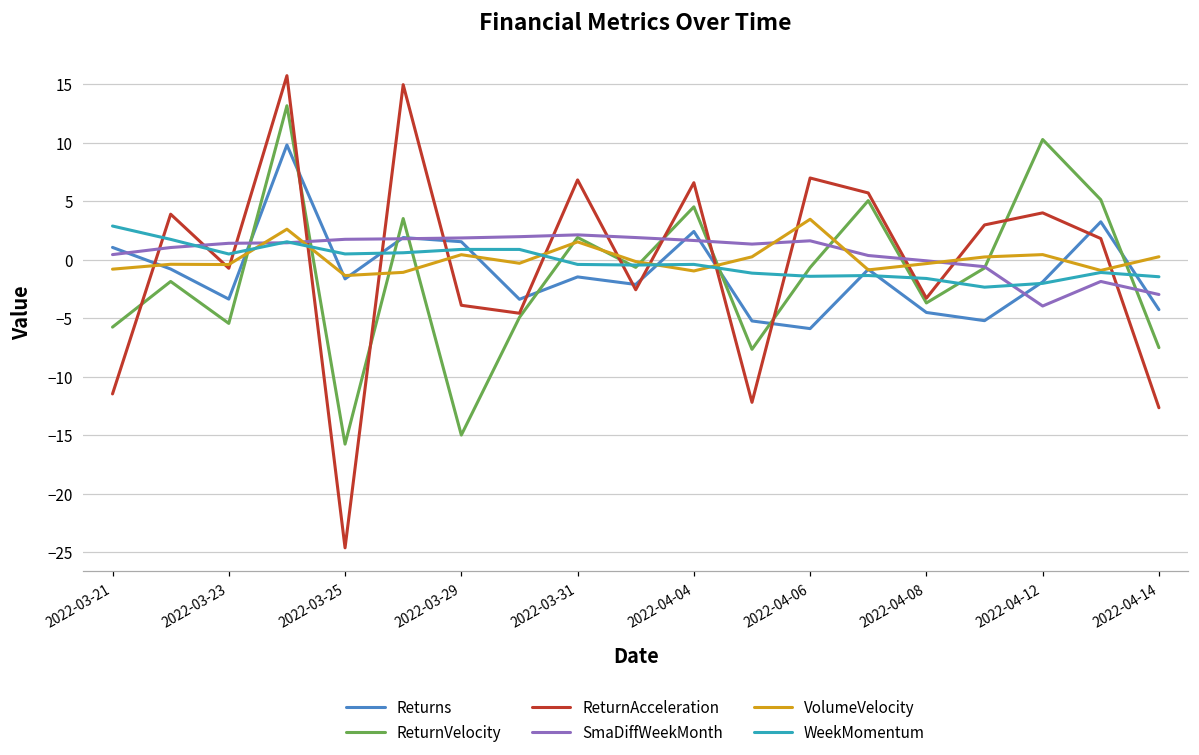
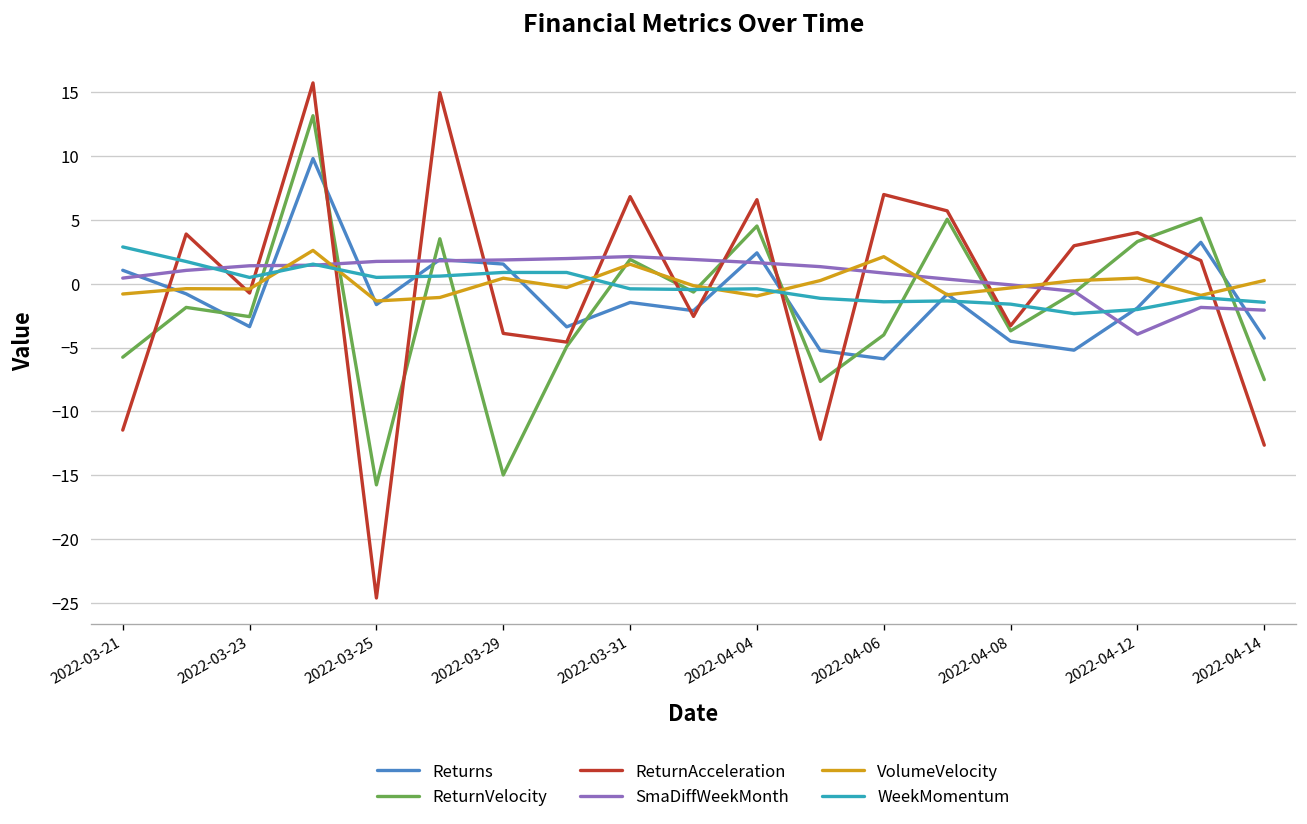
ReturnVelocity, 2022-03-23: -5.4 -> -2.6
ReturnVelocity, 2022-04-06: -0.7 -> -4.0
SmaDiffWeekMonth, 2022-04-06: 1.6 -> 0.8
VolumeVelocity, 2022-04-06: 3.5 -> 2.1
ReturnVelocity, 2022-04-12: 10.3 -> 3.3
SmaDiffWeekMonth, 2022-04-14: -3.0 -> -2.1
